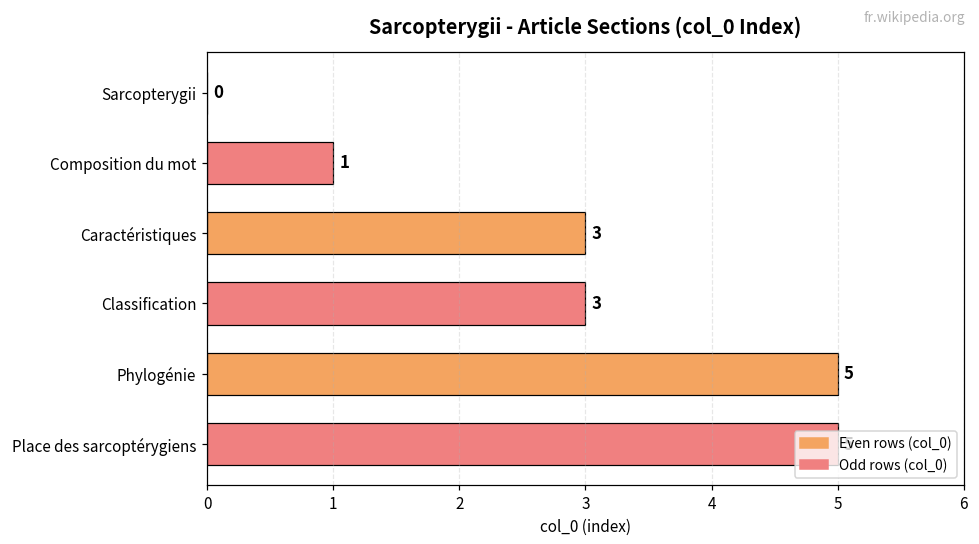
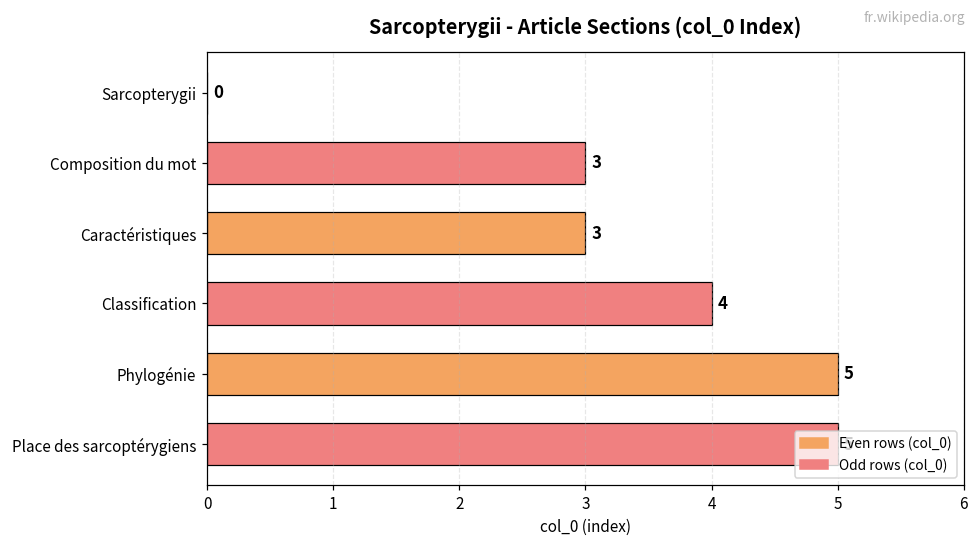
Composition du mot: 1 -> 3
Classification: 3 -> 4
